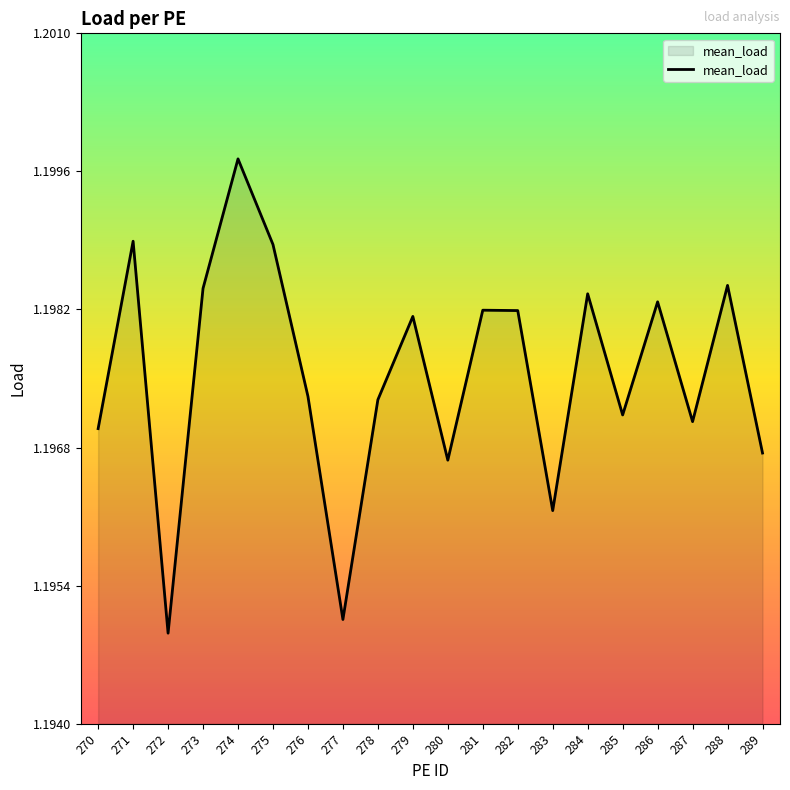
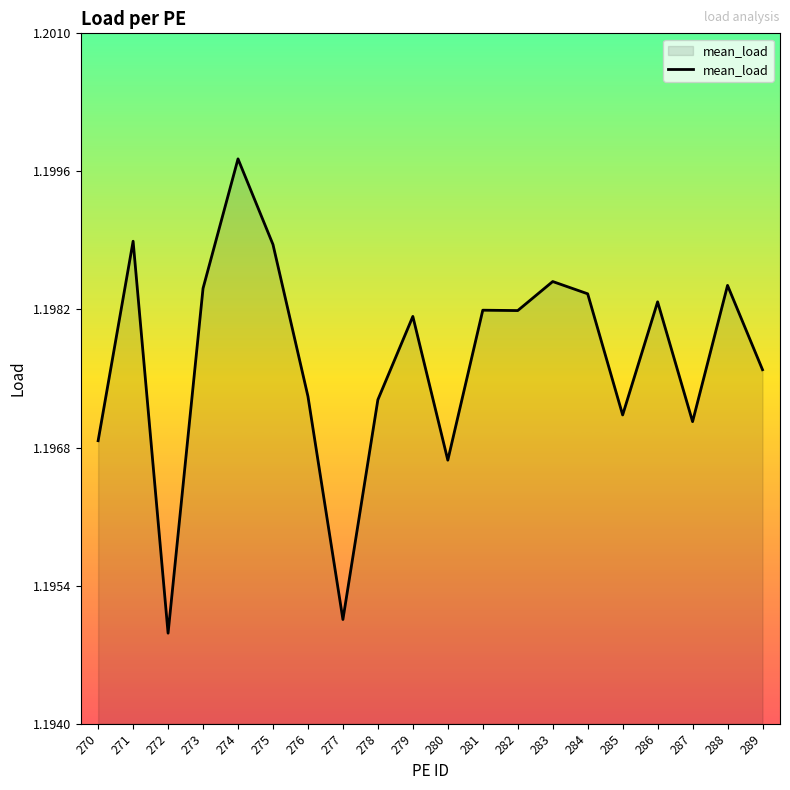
270: 1.1970 -> 1.1969
283: 1.1962 -> 1.1985
289: 1.1967 -> 1.1976
